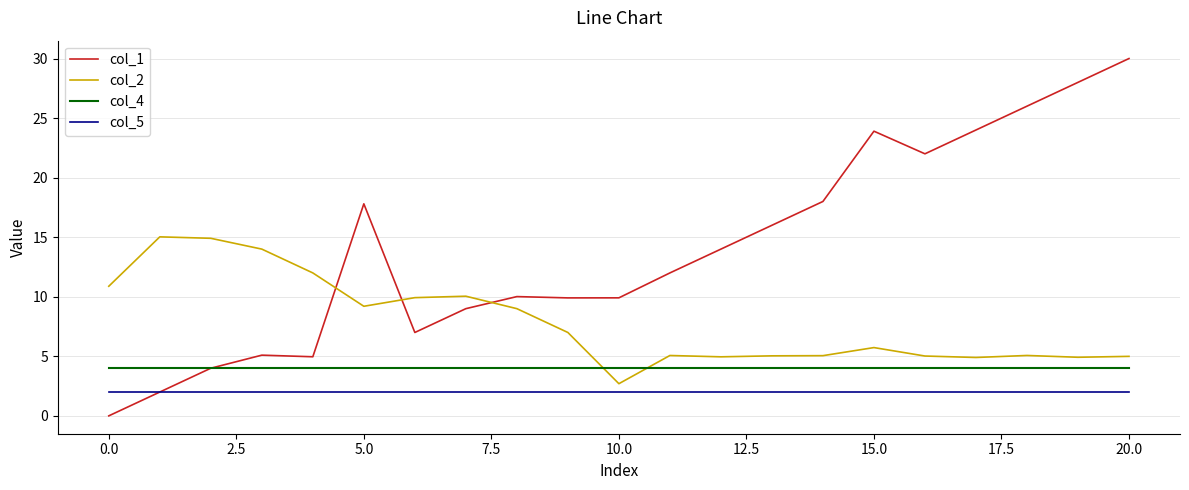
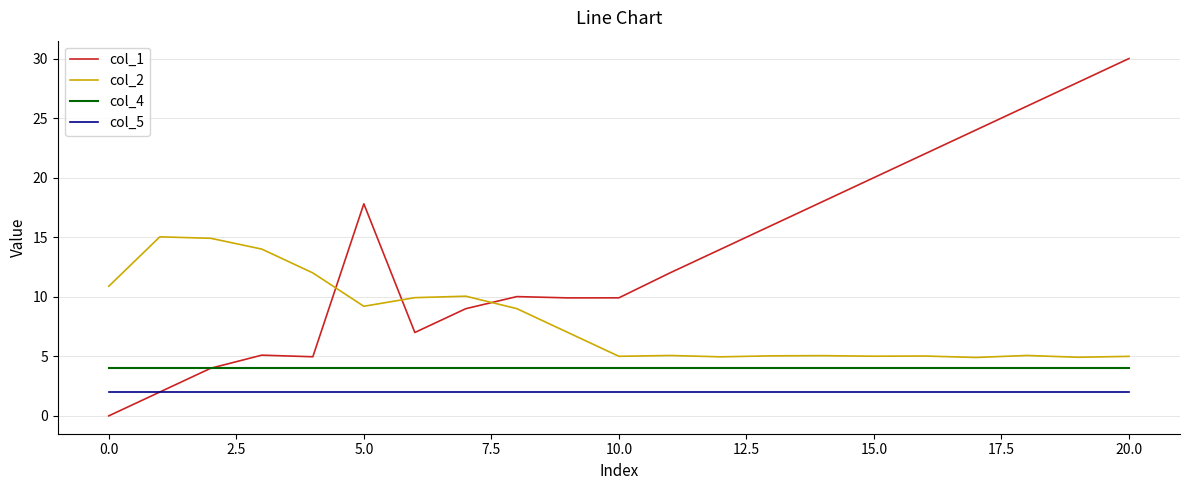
col_2, 10.0: 2.7 -> 5.0
col_1, 15.0: 23.9 -> 20.0
col_2, 15.0: 5.7 -> 5.0
